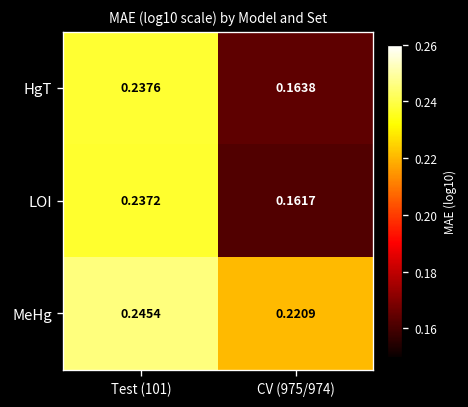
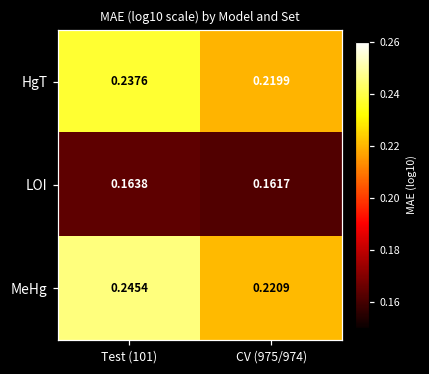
HgT, CV (975/974): 0.1638 -> 0.2199
LOI, Test (101): 0.2372 -> 0.1638
